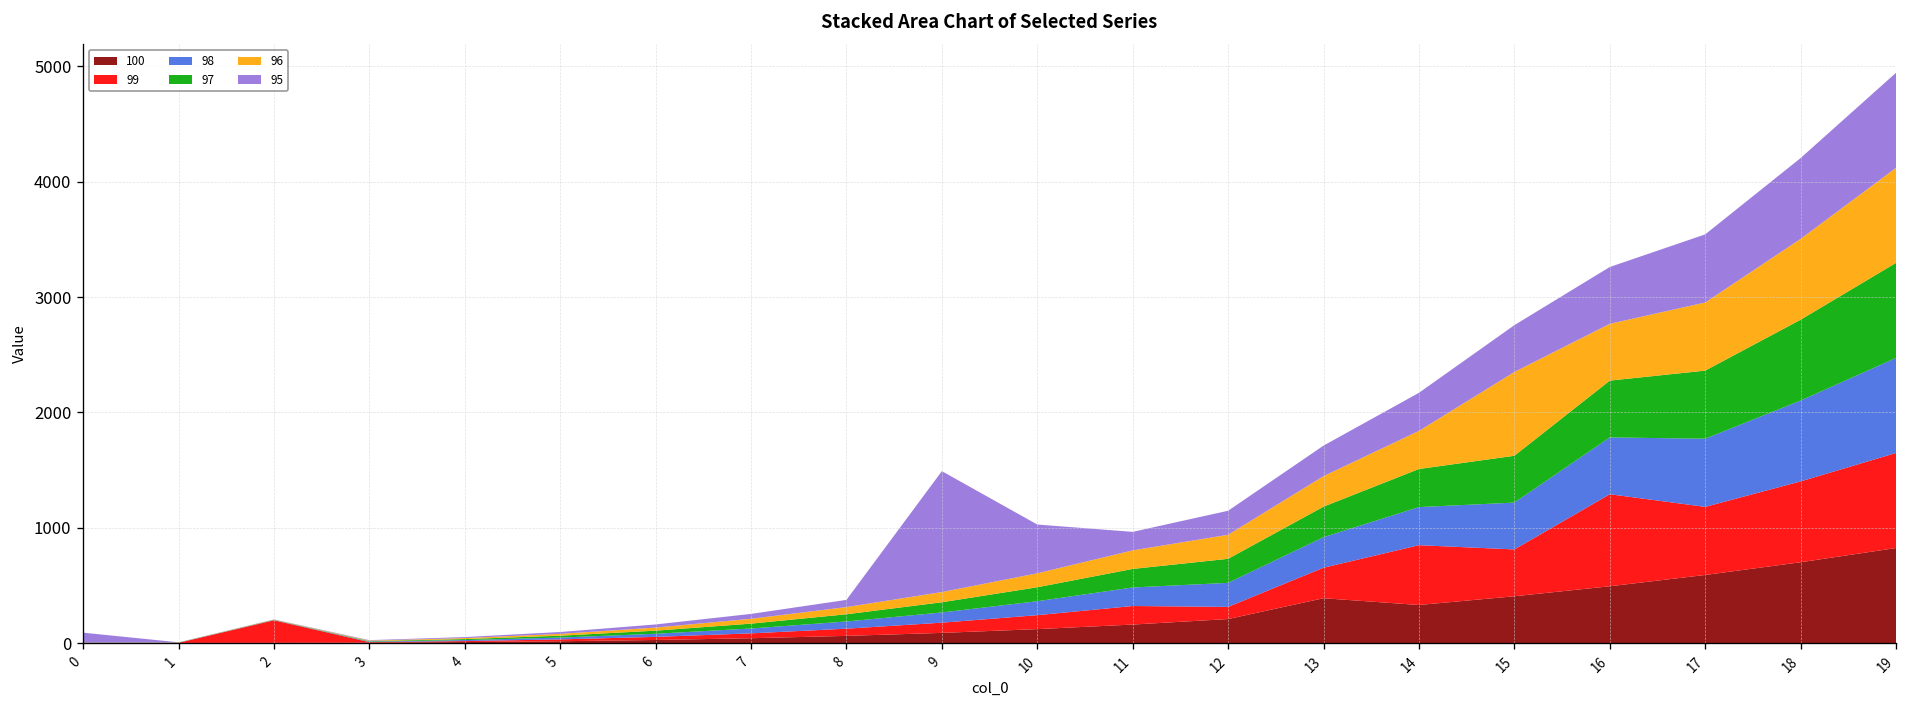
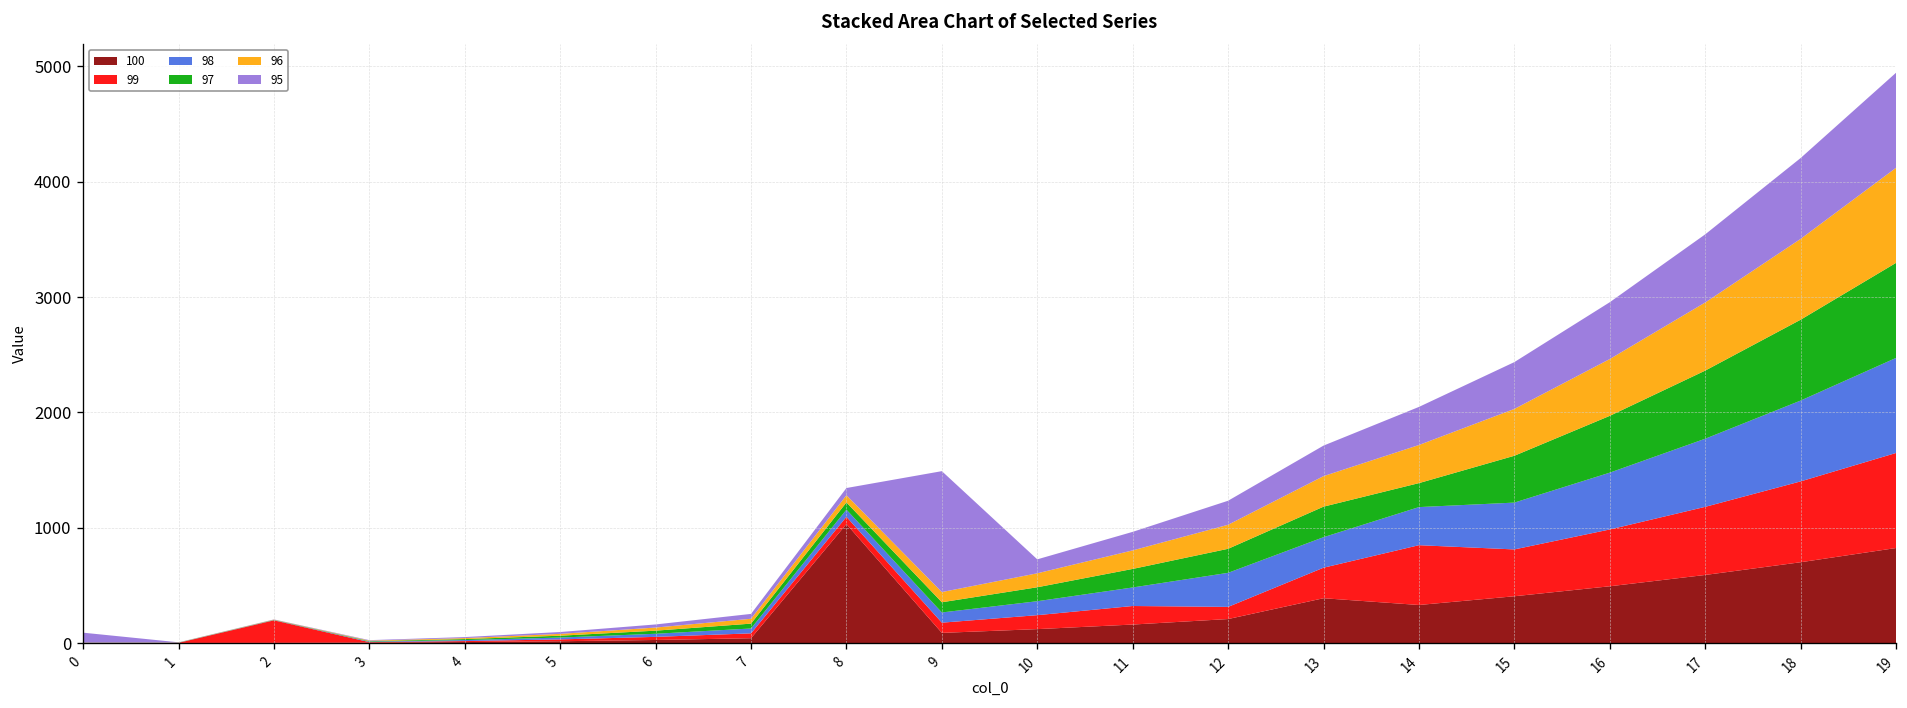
100, 8: 100 -> 1000
95, 10: 400 -> 100
98, 12: 200 -> 300
97, 14: 300 -> 200
96, 15: 700 -> 400
99, 16: 800 -> 500
